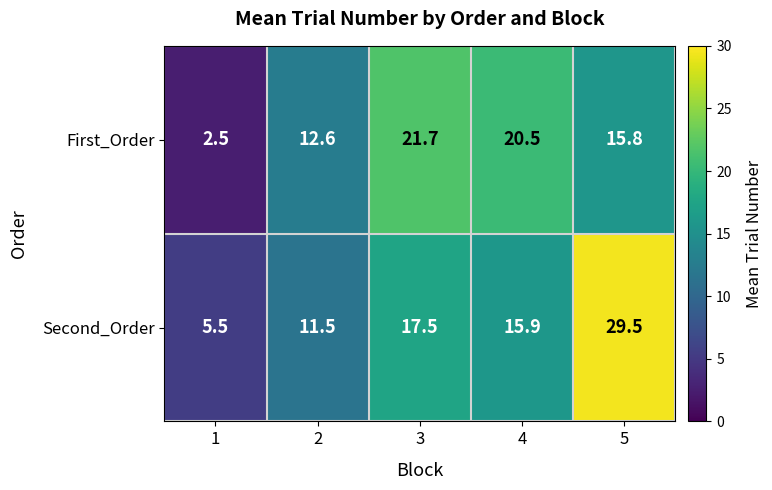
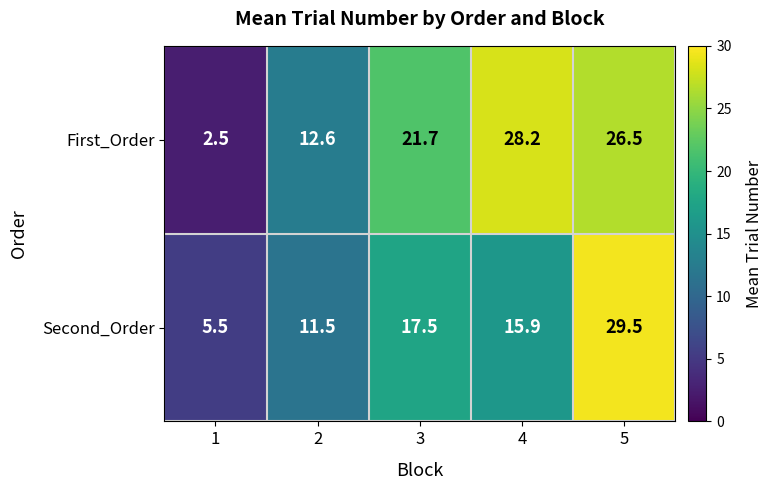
First_Order, 4: 20.5 -> 28.2
First_Order, 5: 15.8 -> 26.5
